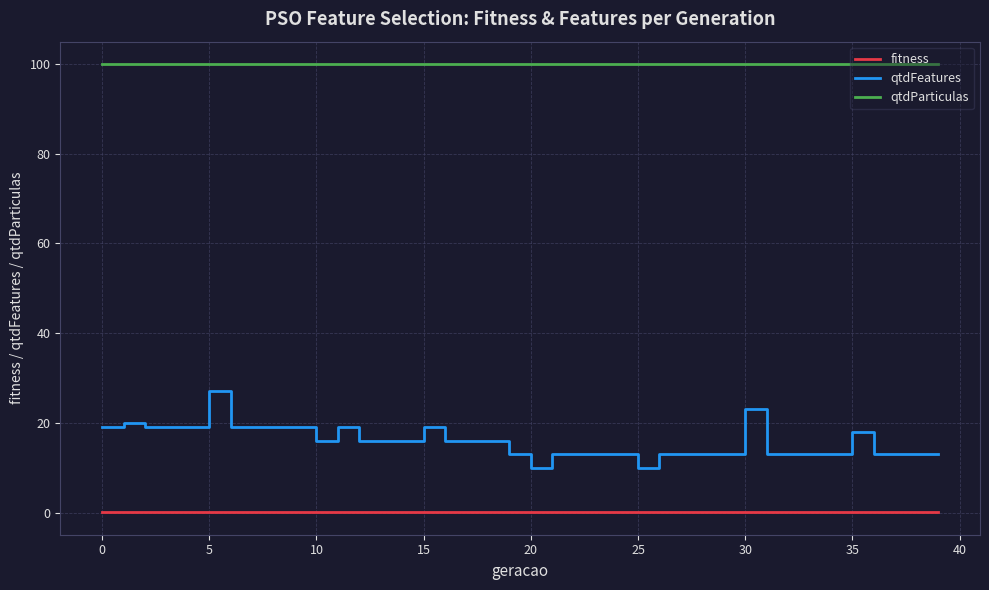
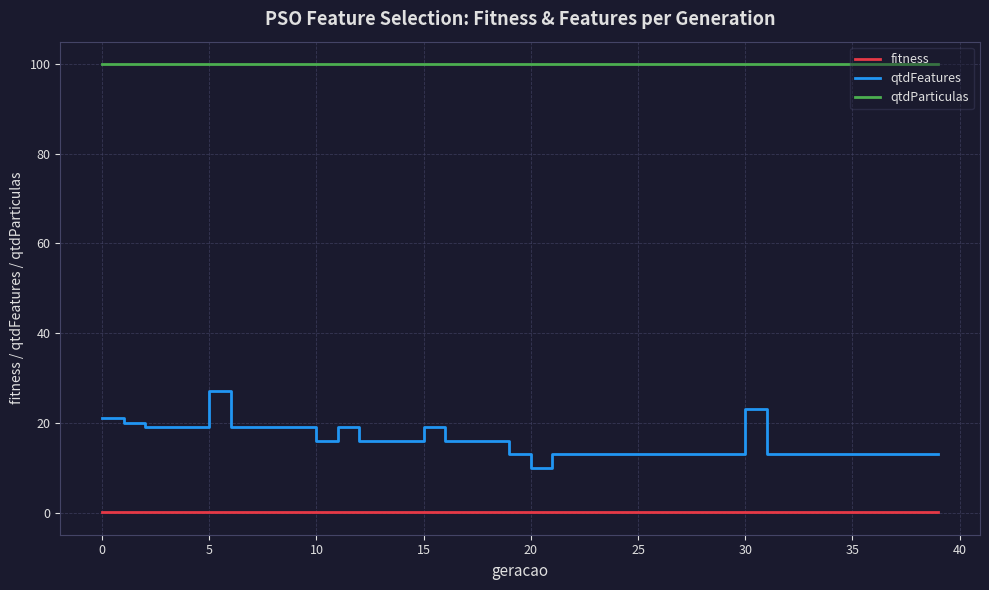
qtdFeatures, 0: 19 -> 21
qtdFeatures, 25: 10 -> 13
qtdFeatures, 35: 18 -> 13
